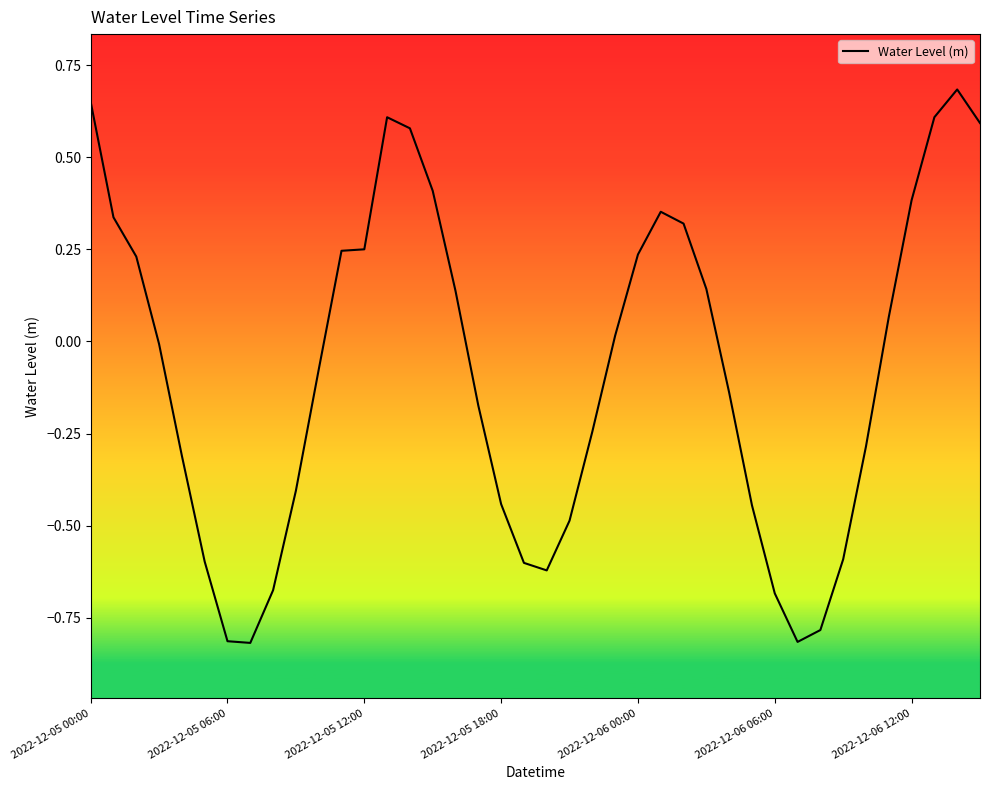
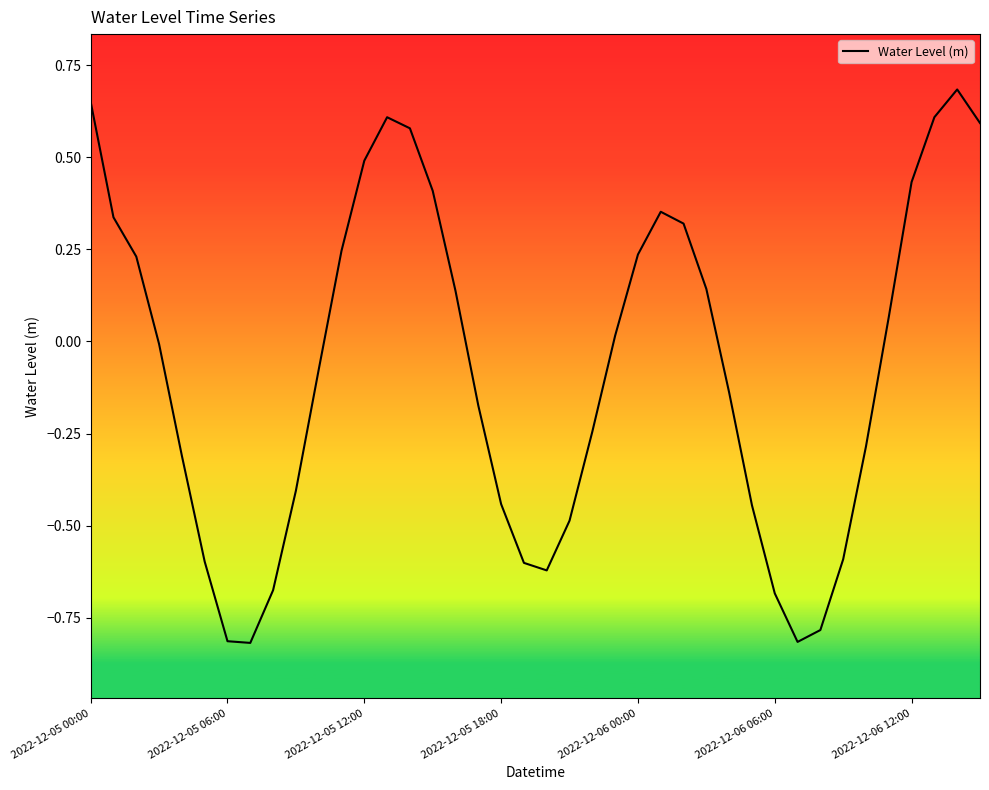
2022-12-05 12:00: 0.25 -> 0.49
2022-12-06 12:00: 0.38 -> 0.43
